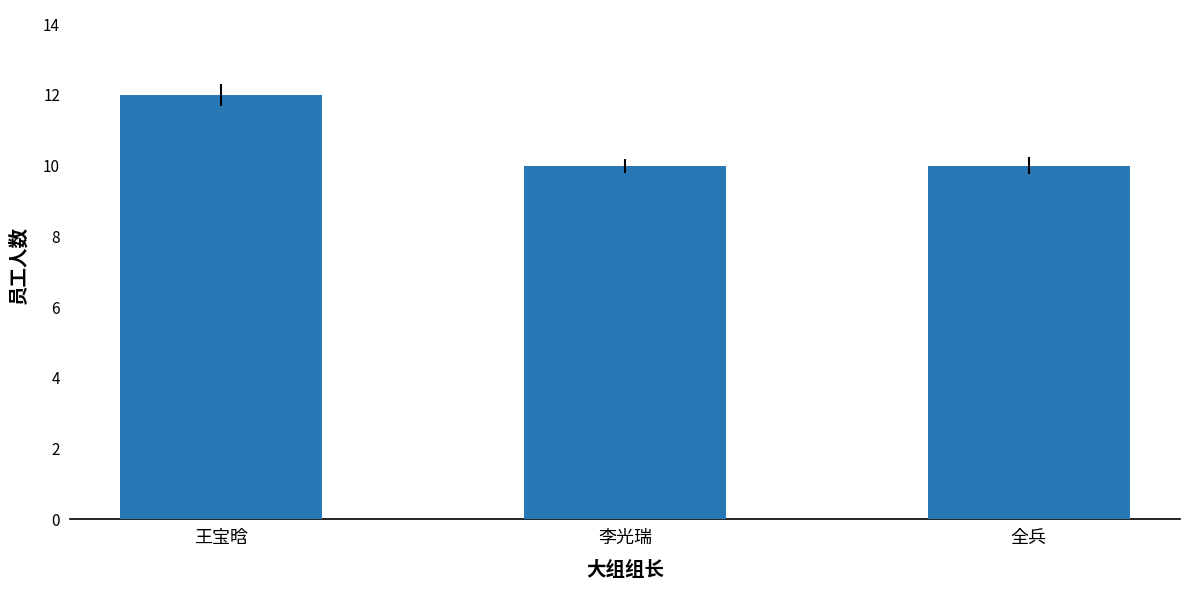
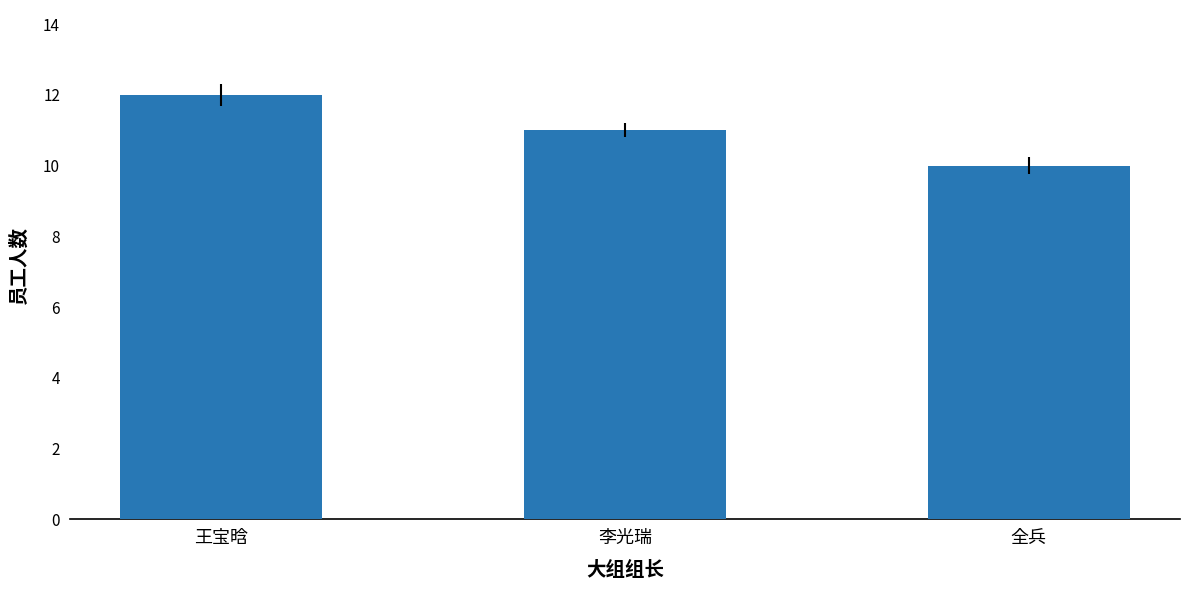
李光瑞: 10 -> 11
